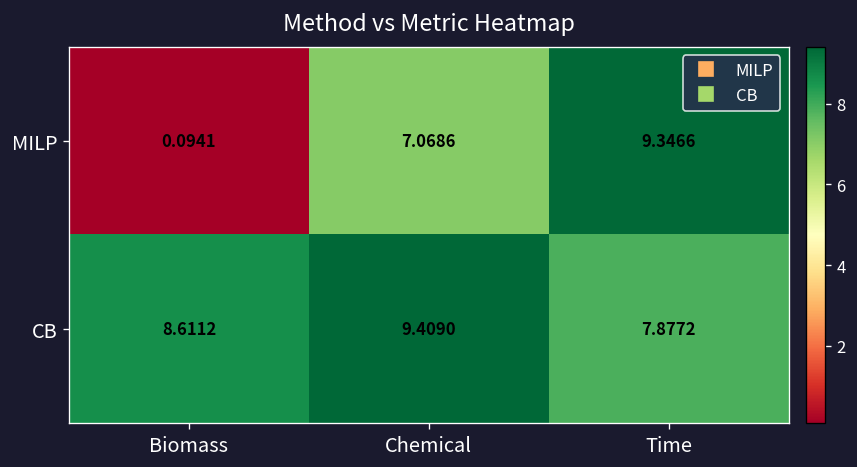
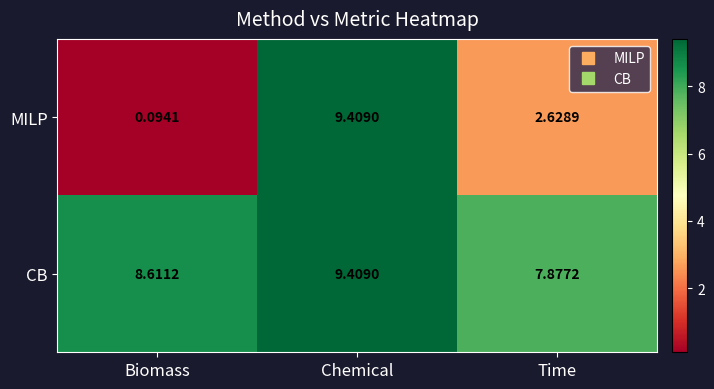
MILP, Chemical: 7.0686 -> 9.4090
MILP, Time: 9.3466 -> 2.6289
